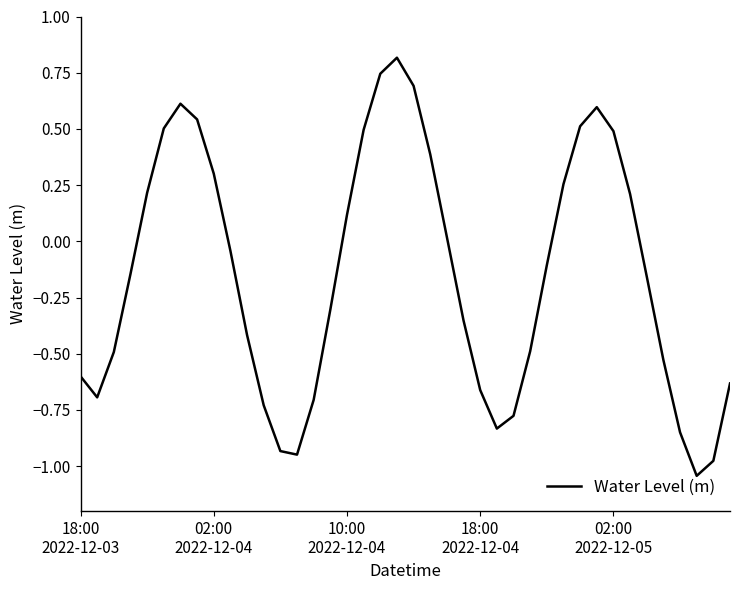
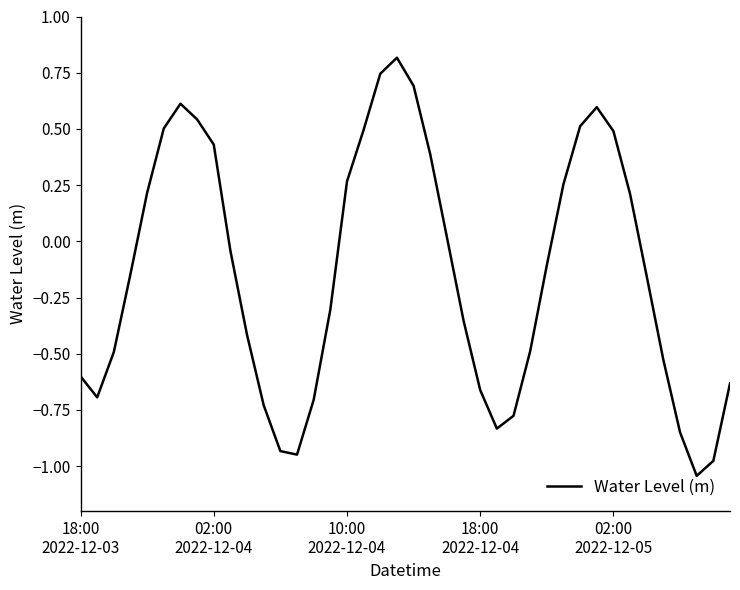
02:00 2022-12-04: 0.30 -> 0.43
10:00 2022-12-04: 0.12 -> 0.27
